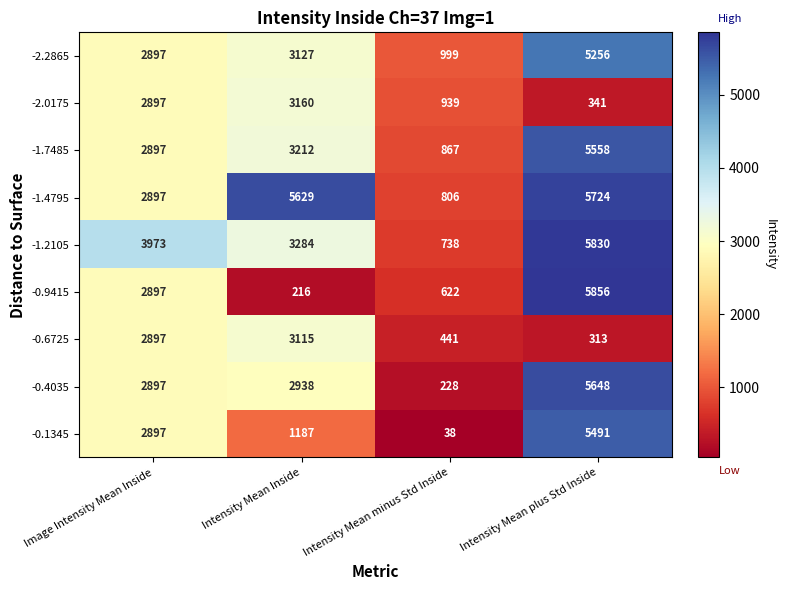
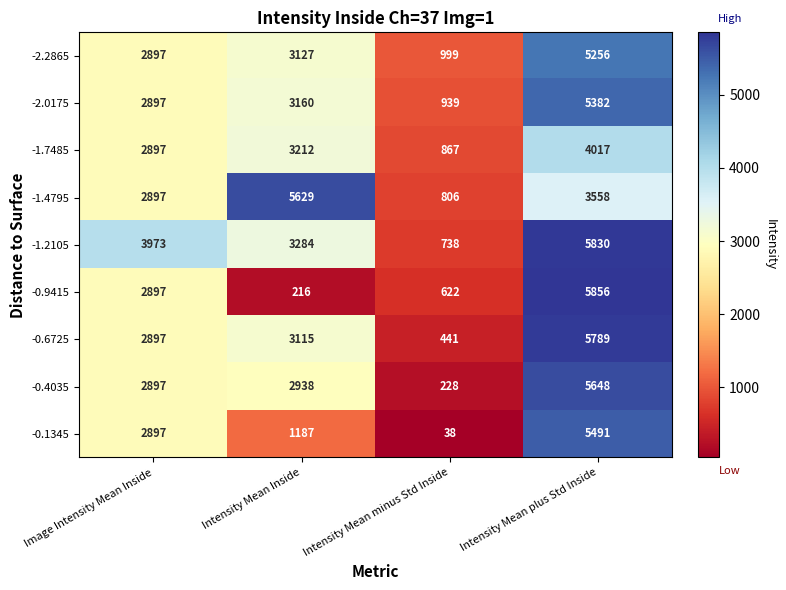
-2.0175, Intensity Mean plus Std Inside: 341 -> 5382
-1.7485, Intensity Mean plus Std Inside: 5558 -> 4017
-1.4795, Intensity Mean plus Std Inside: 5724 -> 3558
-0.6725, Intensity Mean plus Std Inside: 313 -> 5789
